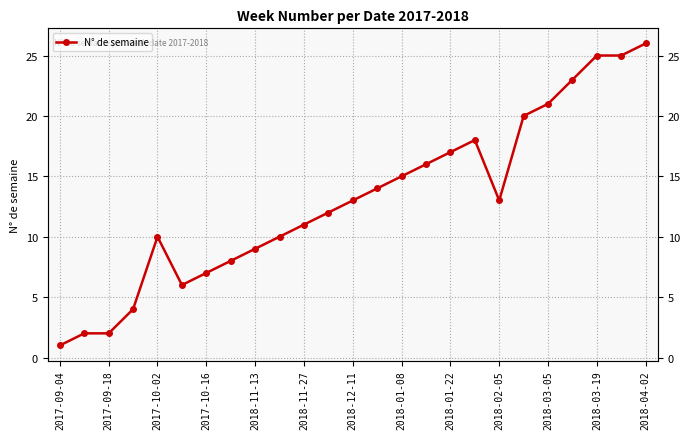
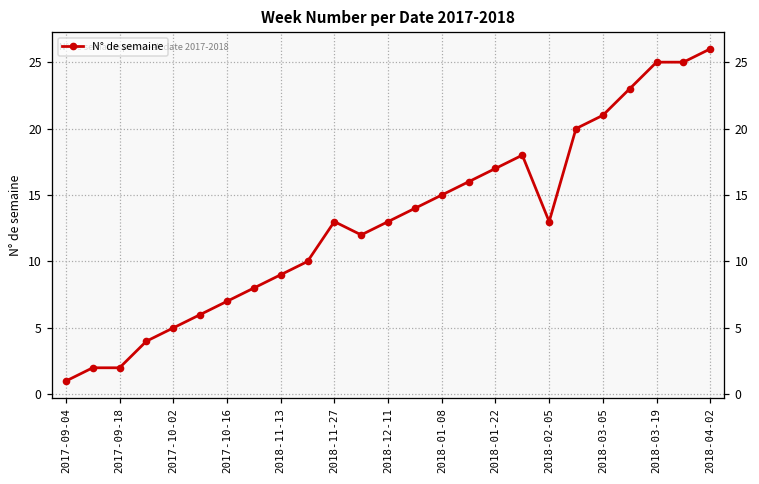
2017-10-02: 10 -> 5
2018-11-27: 11 -> 13
